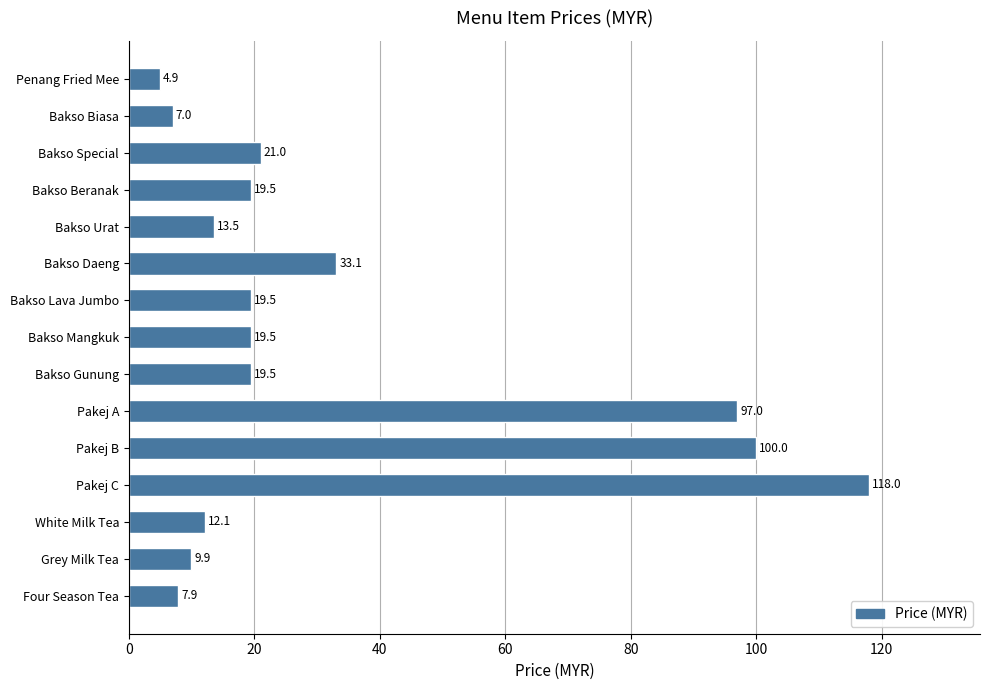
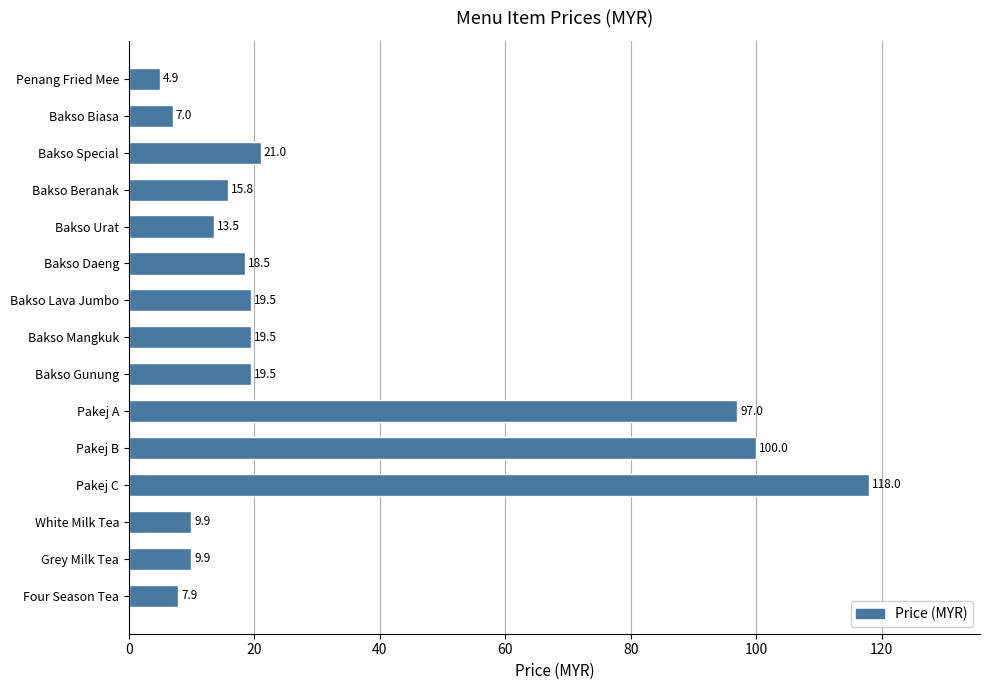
Bakso Beranak: 19.5 -> 15.8
Bakso Daeng: 33.1 -> 18.5
White Milk Tea: 12.1 -> 9.9
